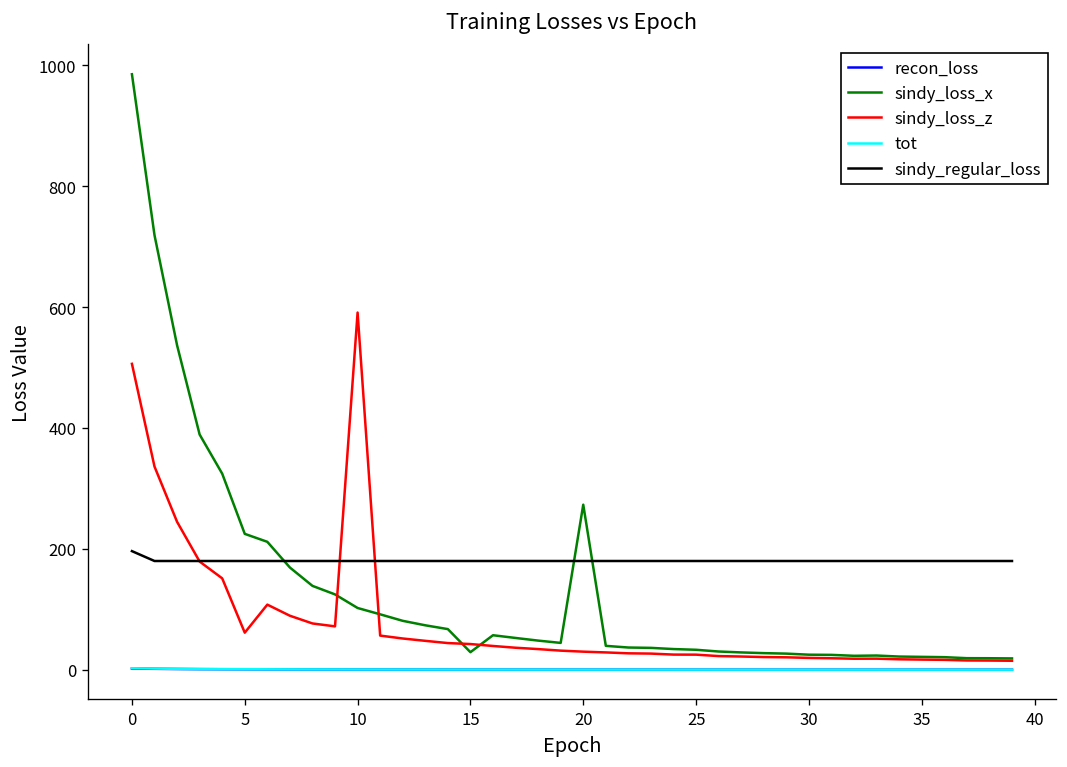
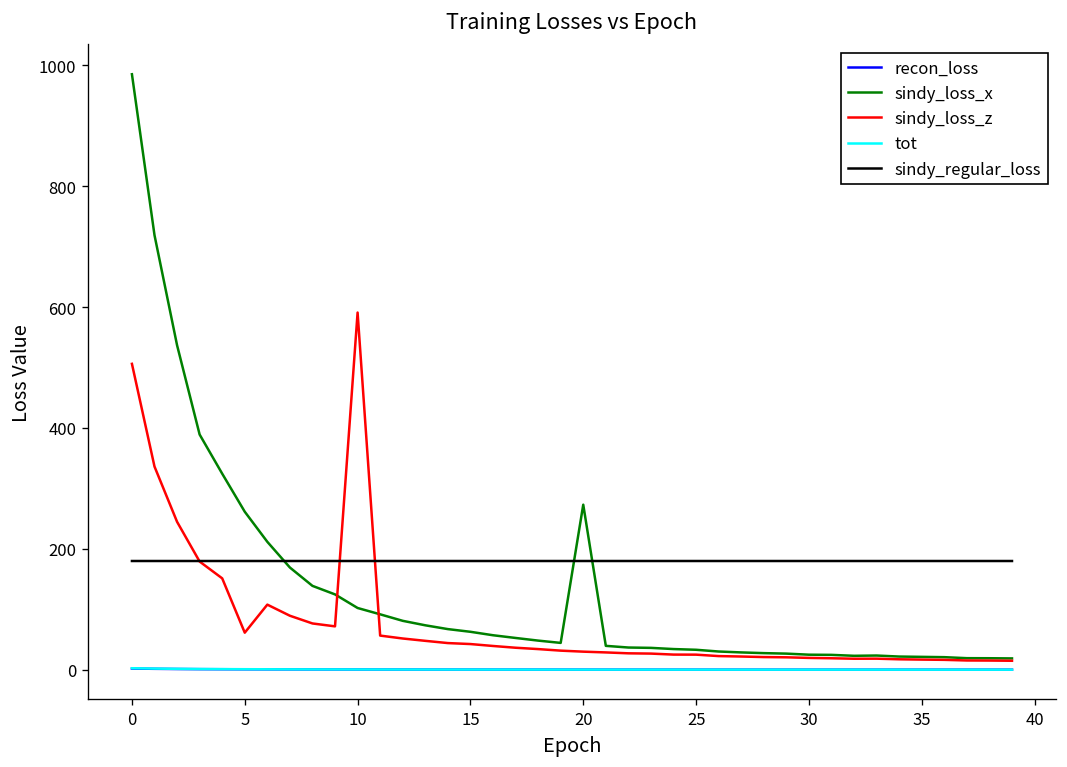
sindy_regular_loss, 0: 200 -> 180
sindy_loss_x, 5: 220 -> 260
sindy_loss_x, 15: 30 -> 60
